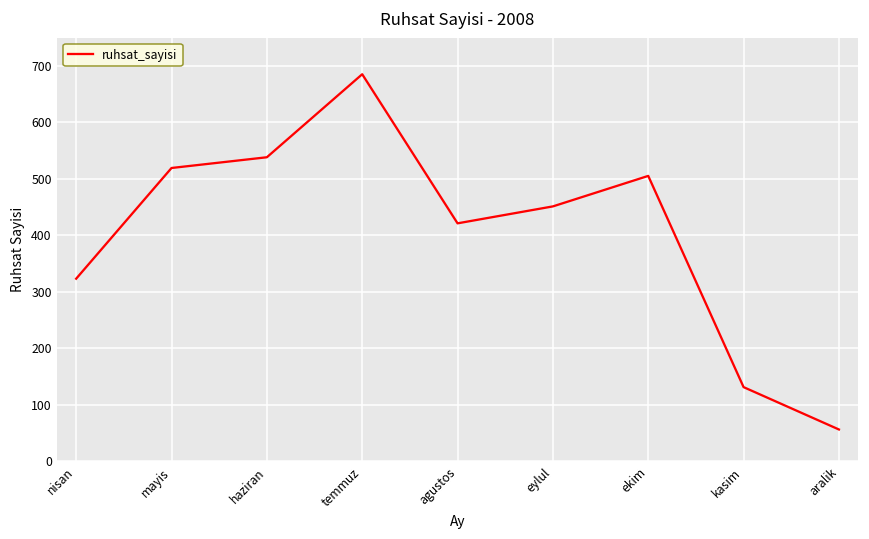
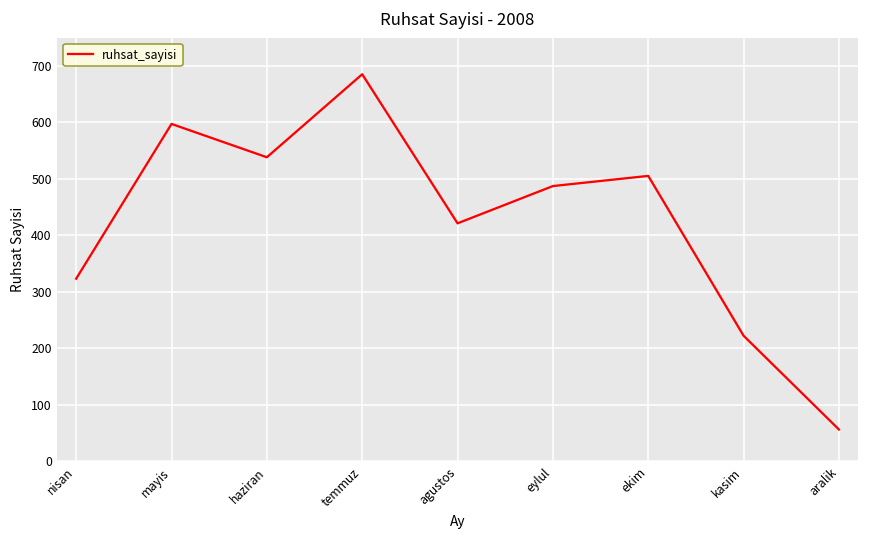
mayis: 520 -> 600
eylul: 450 -> 490
kasim: 130 -> 220
